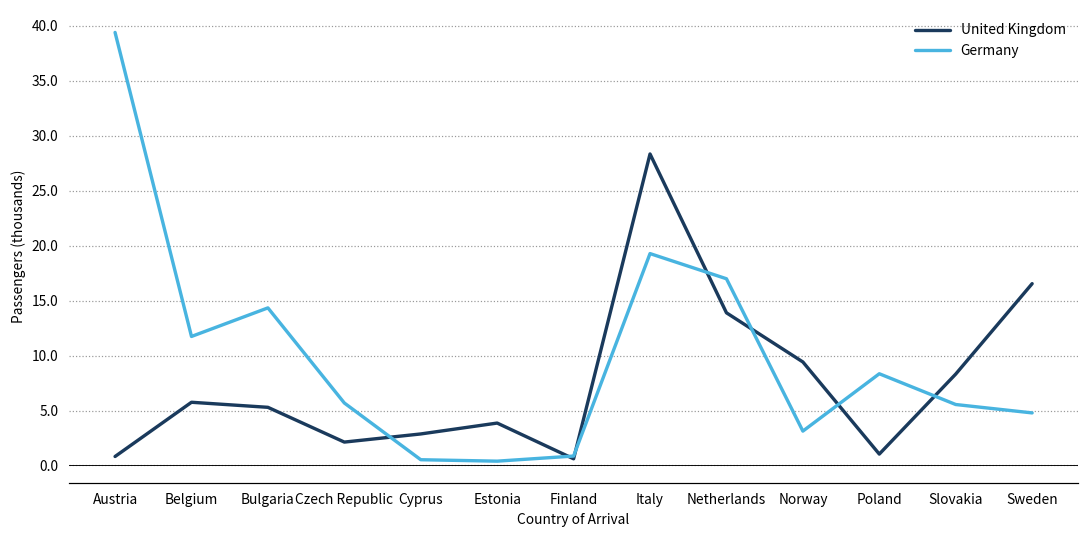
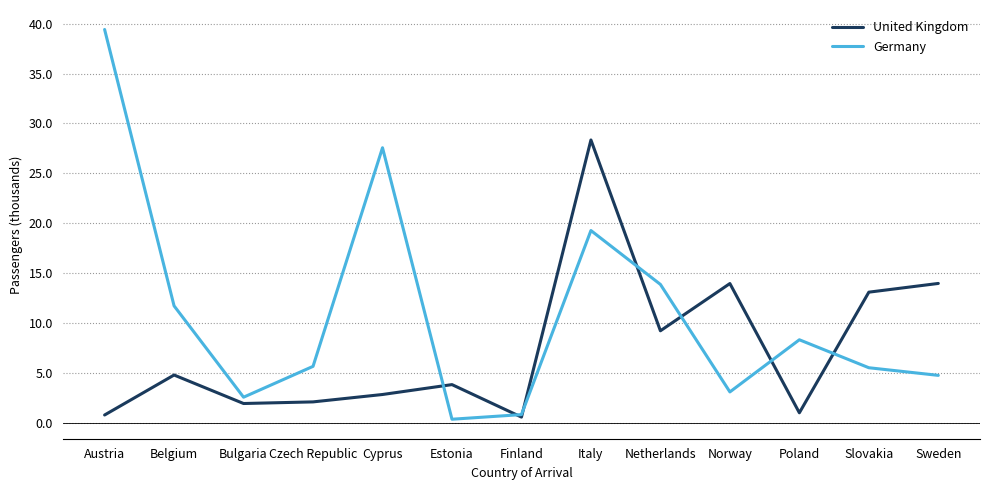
United Kingdom, Belgium: 6 -> 5
United Kingdom, Bulgaria: 5 -> 2
Germany, Bulgaria: 14 -> 3
Germany, Cyprus: 1 -> 28
United Kingdom, Netherlands: 14 -> 9
Germany, Netherlands: 17 -> 14
United Kingdom, Norway: 9 -> 14
United Kingdom, Slovakia: 8 -> 13
United Kingdom, Sweden: 17 -> 14
